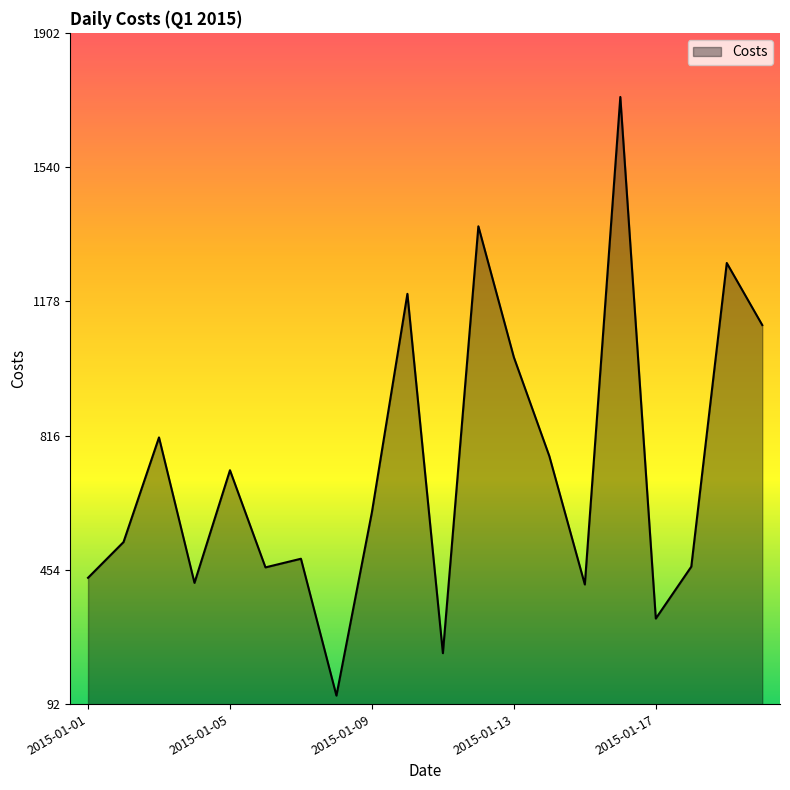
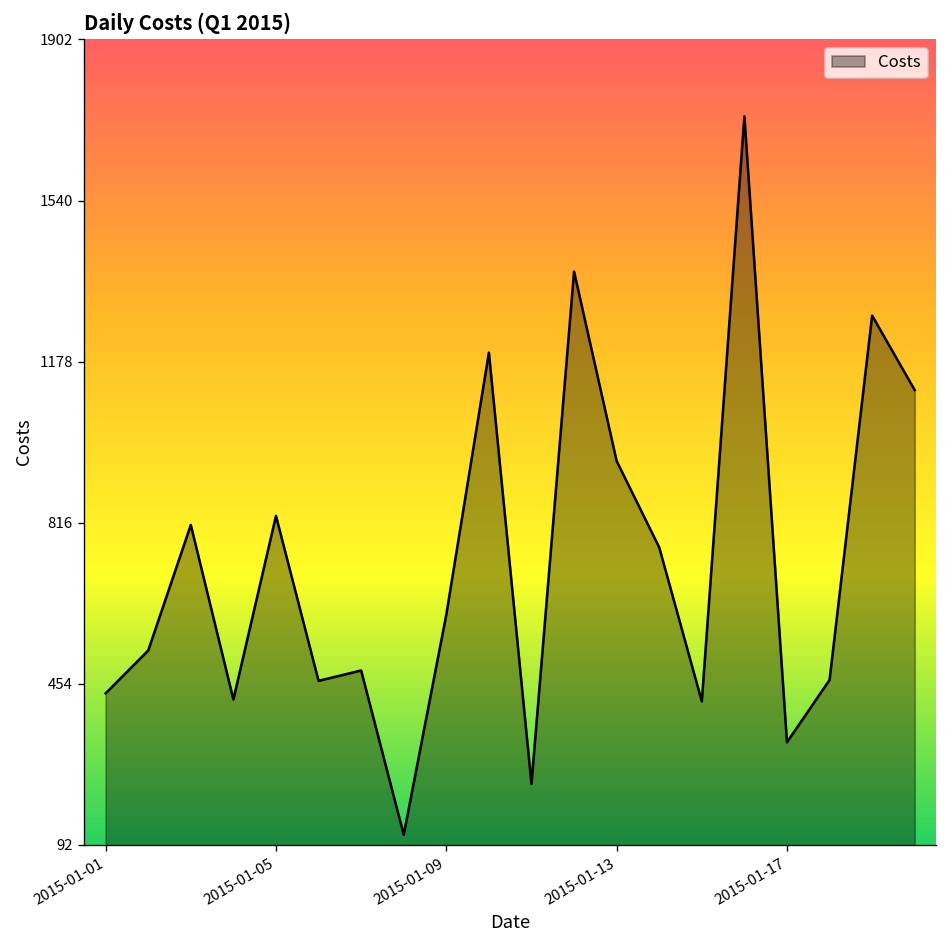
2015-01-05: 720 -> 830
2015-01-13: 1030 -> 950
